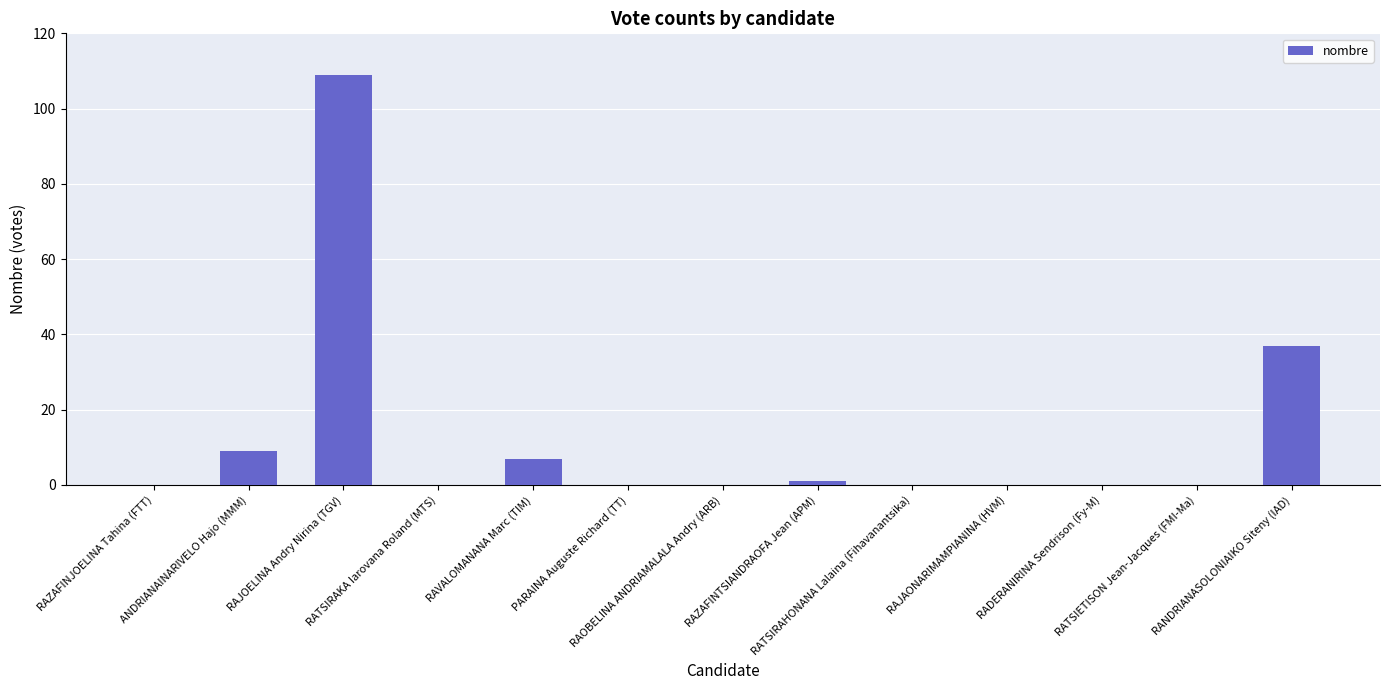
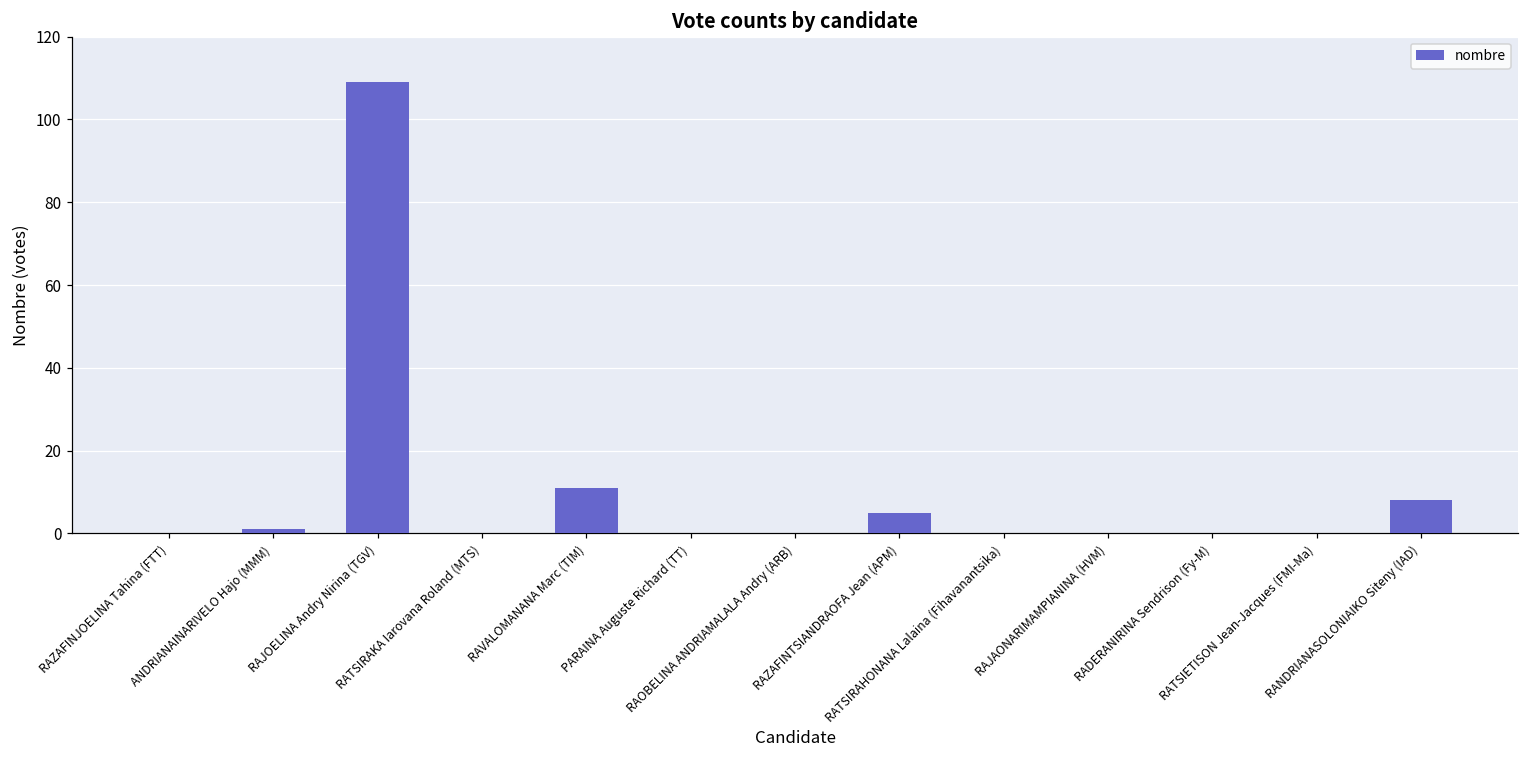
ANDRIANAINARIVELO Hajo (MMM): 9 -> 1
RAVALOMANANA Marc (TIM): 7 -> 11
RAZAFINTSIANDRAOFA Jean (APM): 1 -> 5
RANDRIANASOLONIAIKO Siteny (IAD): 37 -> 8
